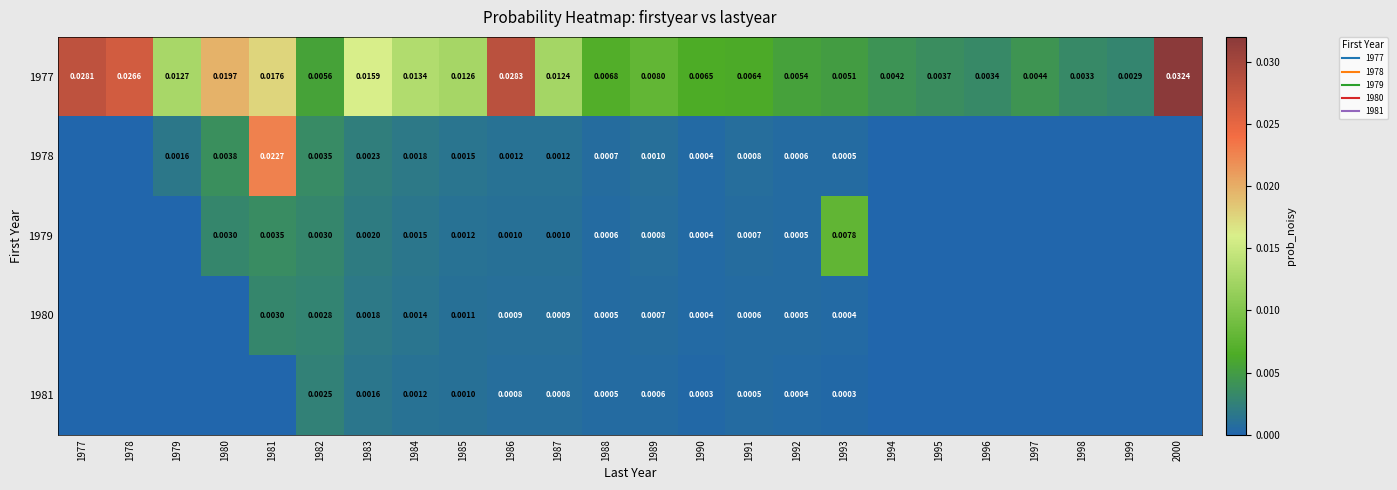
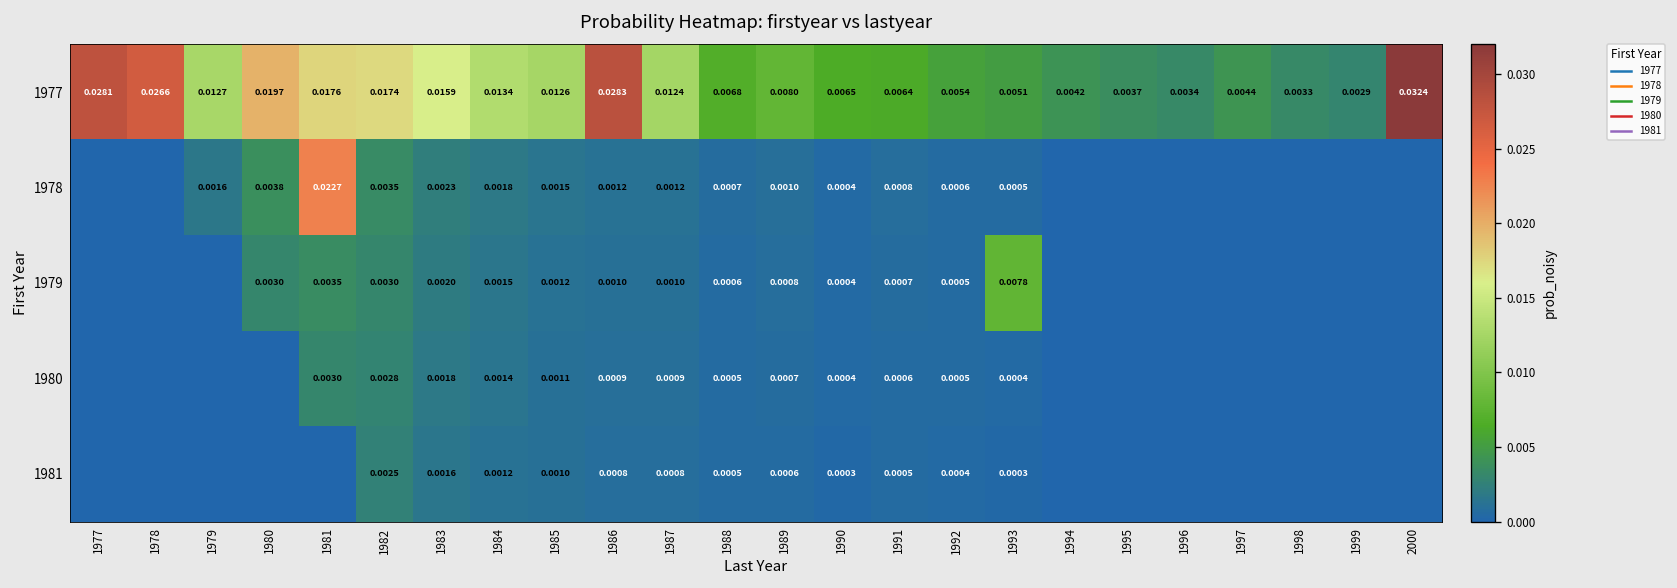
1977, 1982: 0.0056 -> 0.0174
